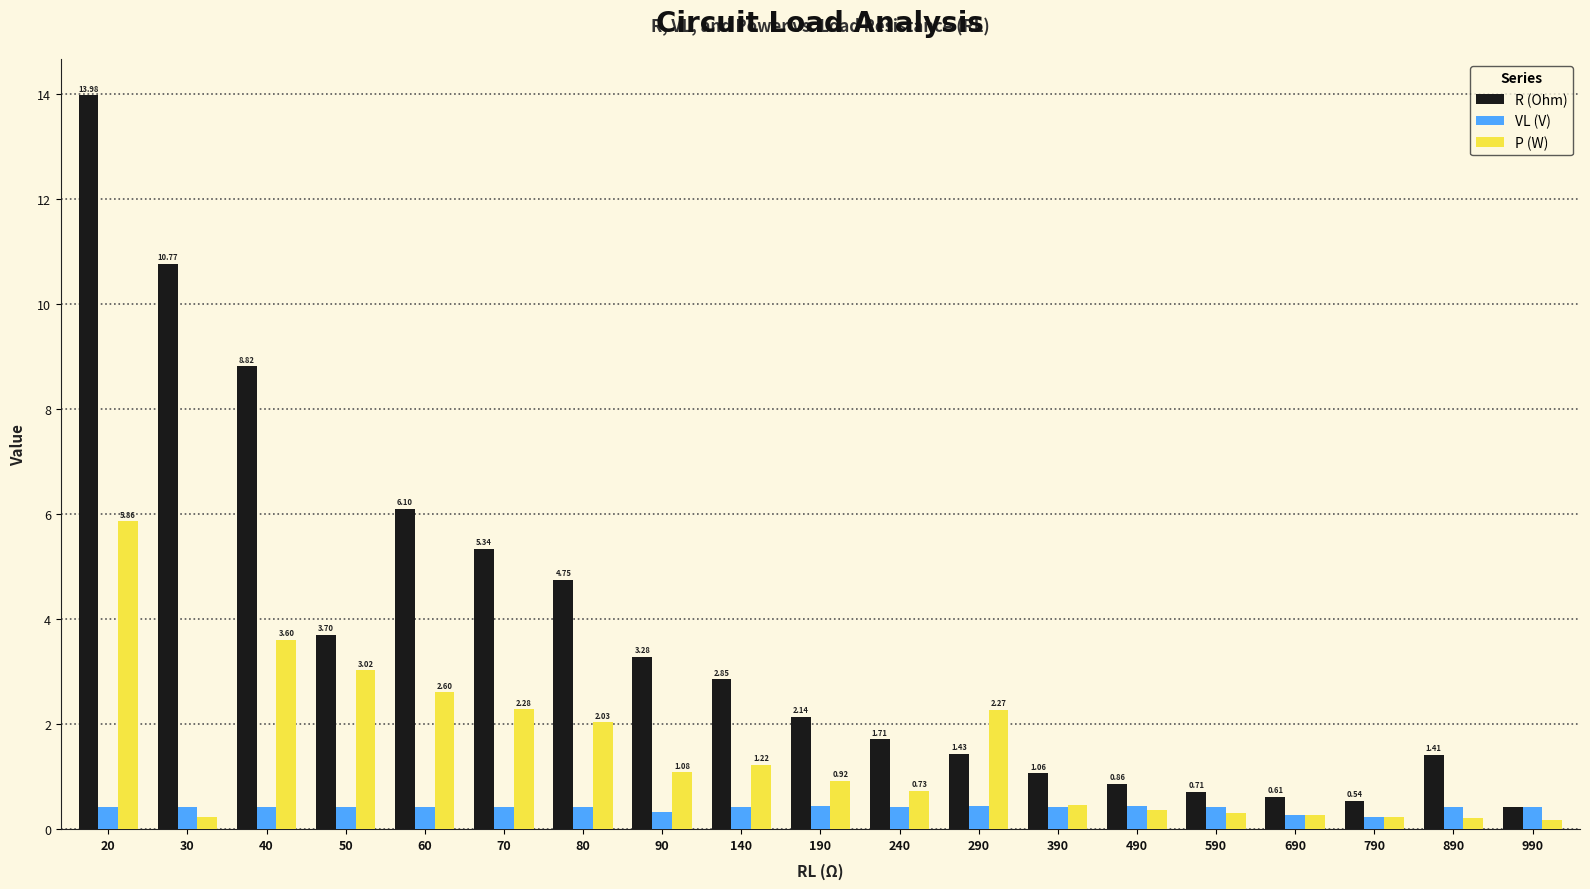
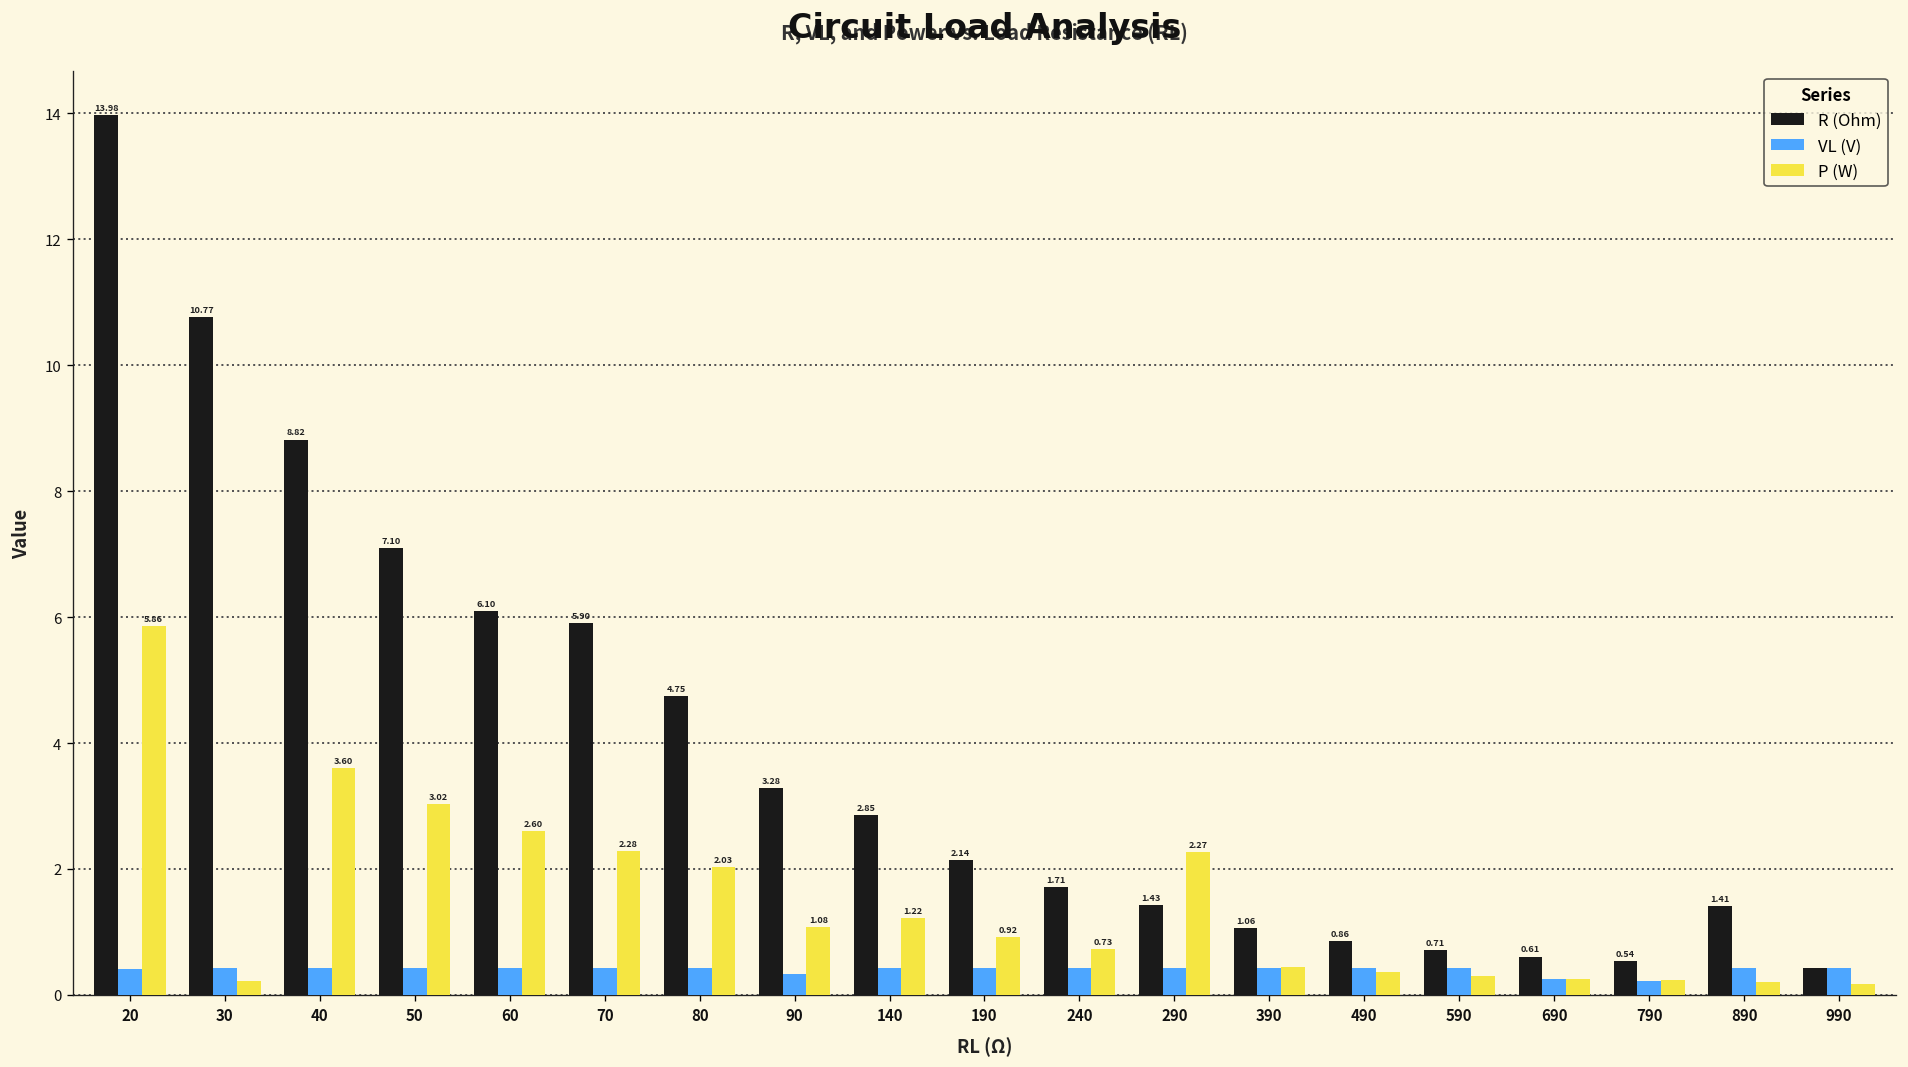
R (Ohm), 50: 3.70 -> 7.10
R (Ohm), 70: 5.34 -> 5.90
